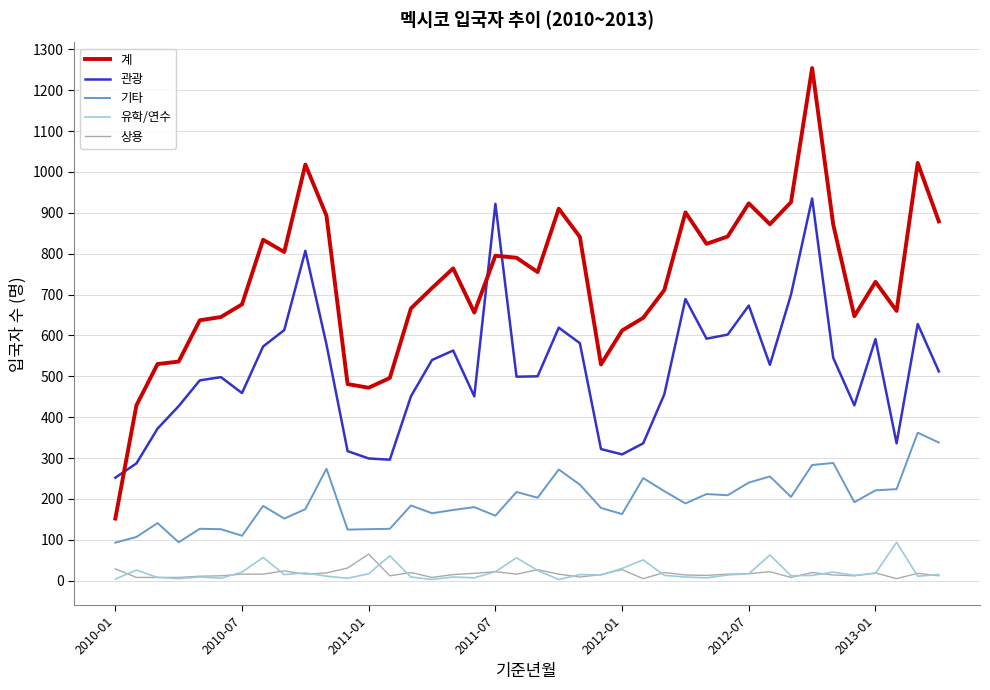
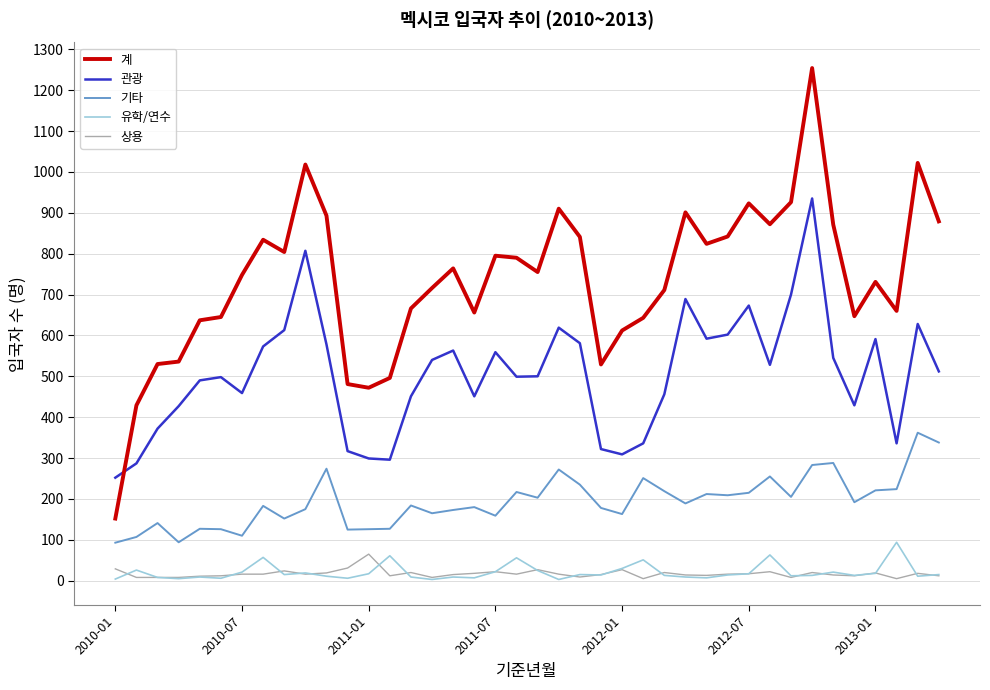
계, 2010-07: 680 -> 750
관광, 2011-07: 920 -> 560
기타, 2012-07: 240 -> 220
